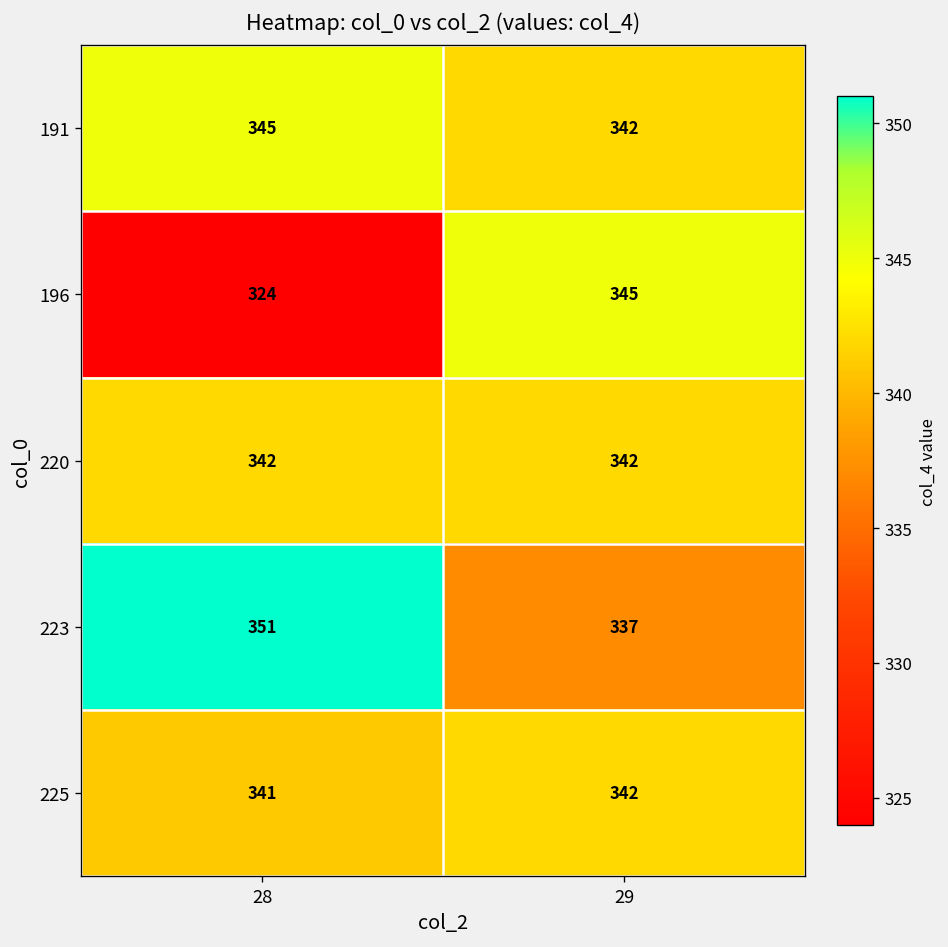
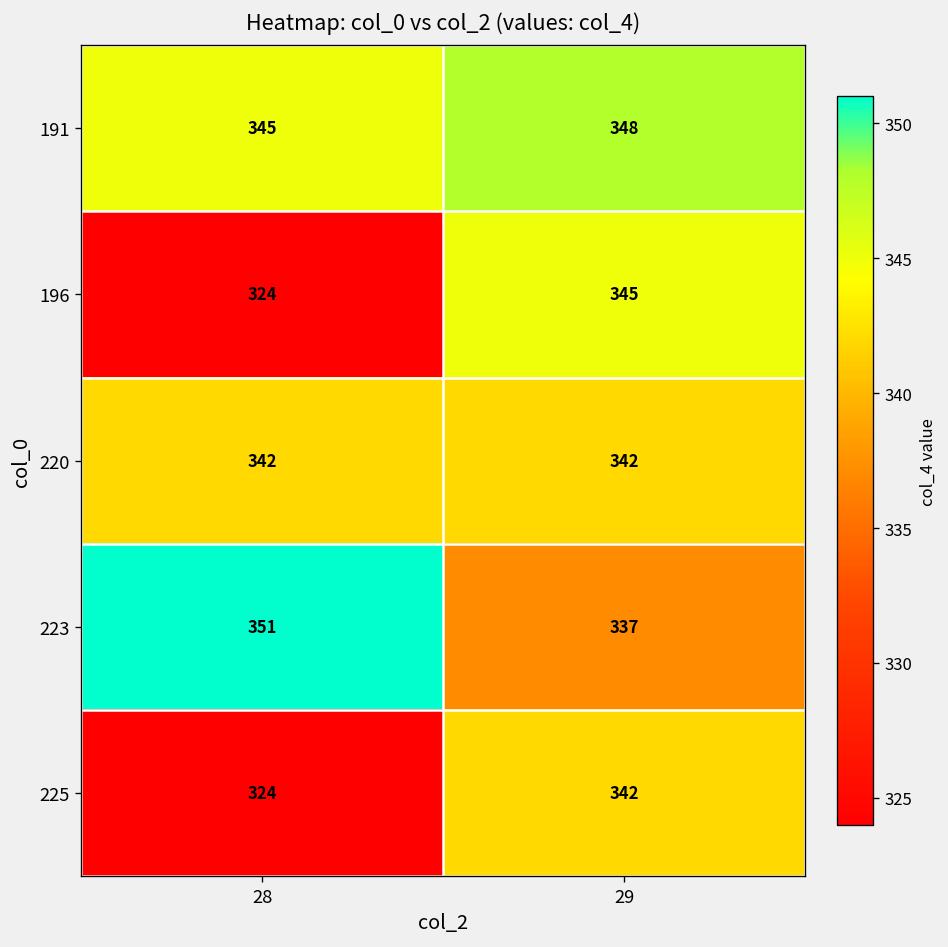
191, 29: 342 -> 348
225, 28: 341 -> 324
